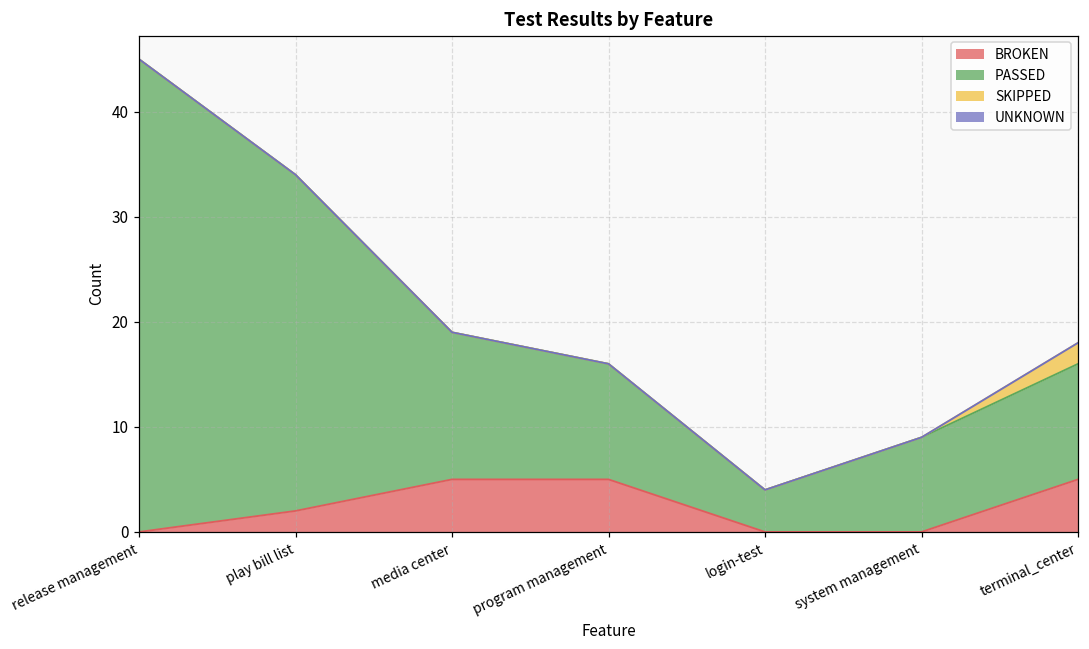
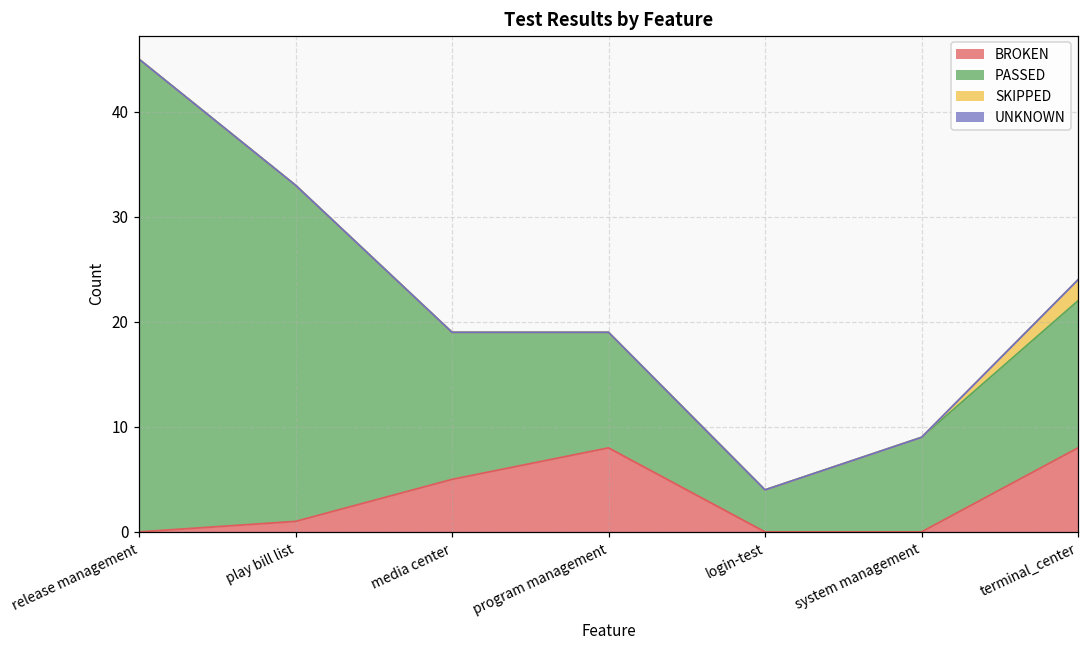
BROKEN, play bill list: 2 -> 1
BROKEN, program management: 5 -> 8
BROKEN, terminal_center: 5 -> 8
PASSED, terminal_center: 11 -> 14
